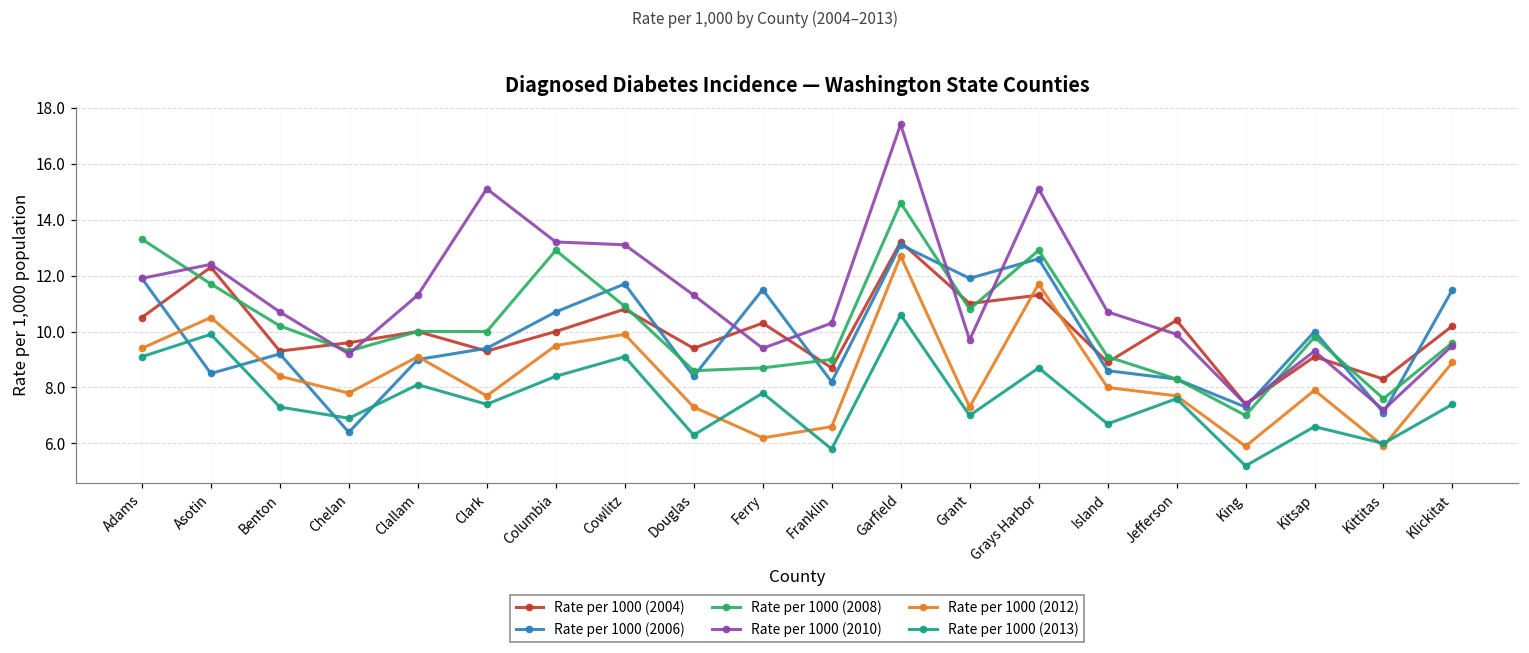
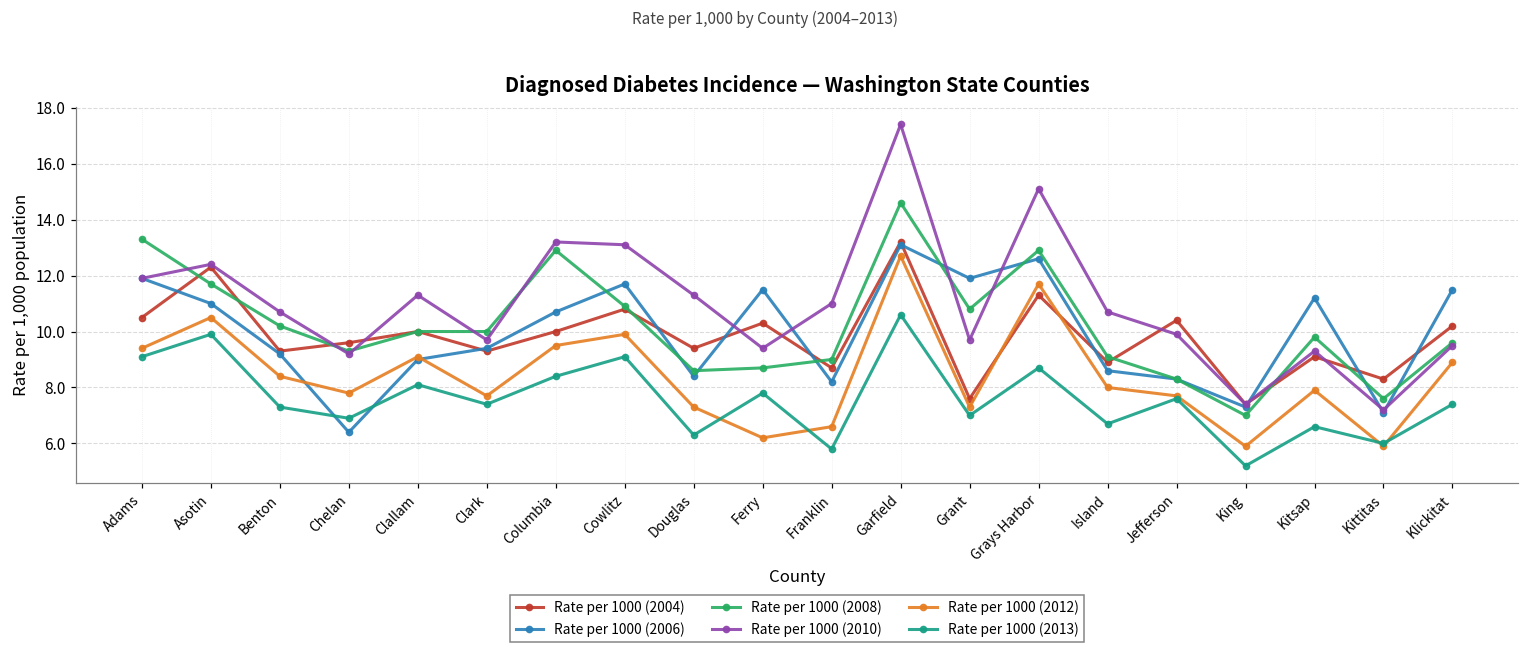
Rate per 1000 (2006), Asotin: 8.5 -> 11.0
Rate per 1000 (2010), Clark: 15.1 -> 9.7
Rate per 1000 (2010), Franklin: 10.3 -> 11.0
Rate per 1000 (2004), Grant: 11.0 -> 7.6
Rate per 1000 (2006), Kitsap: 10.0 -> 11.2
